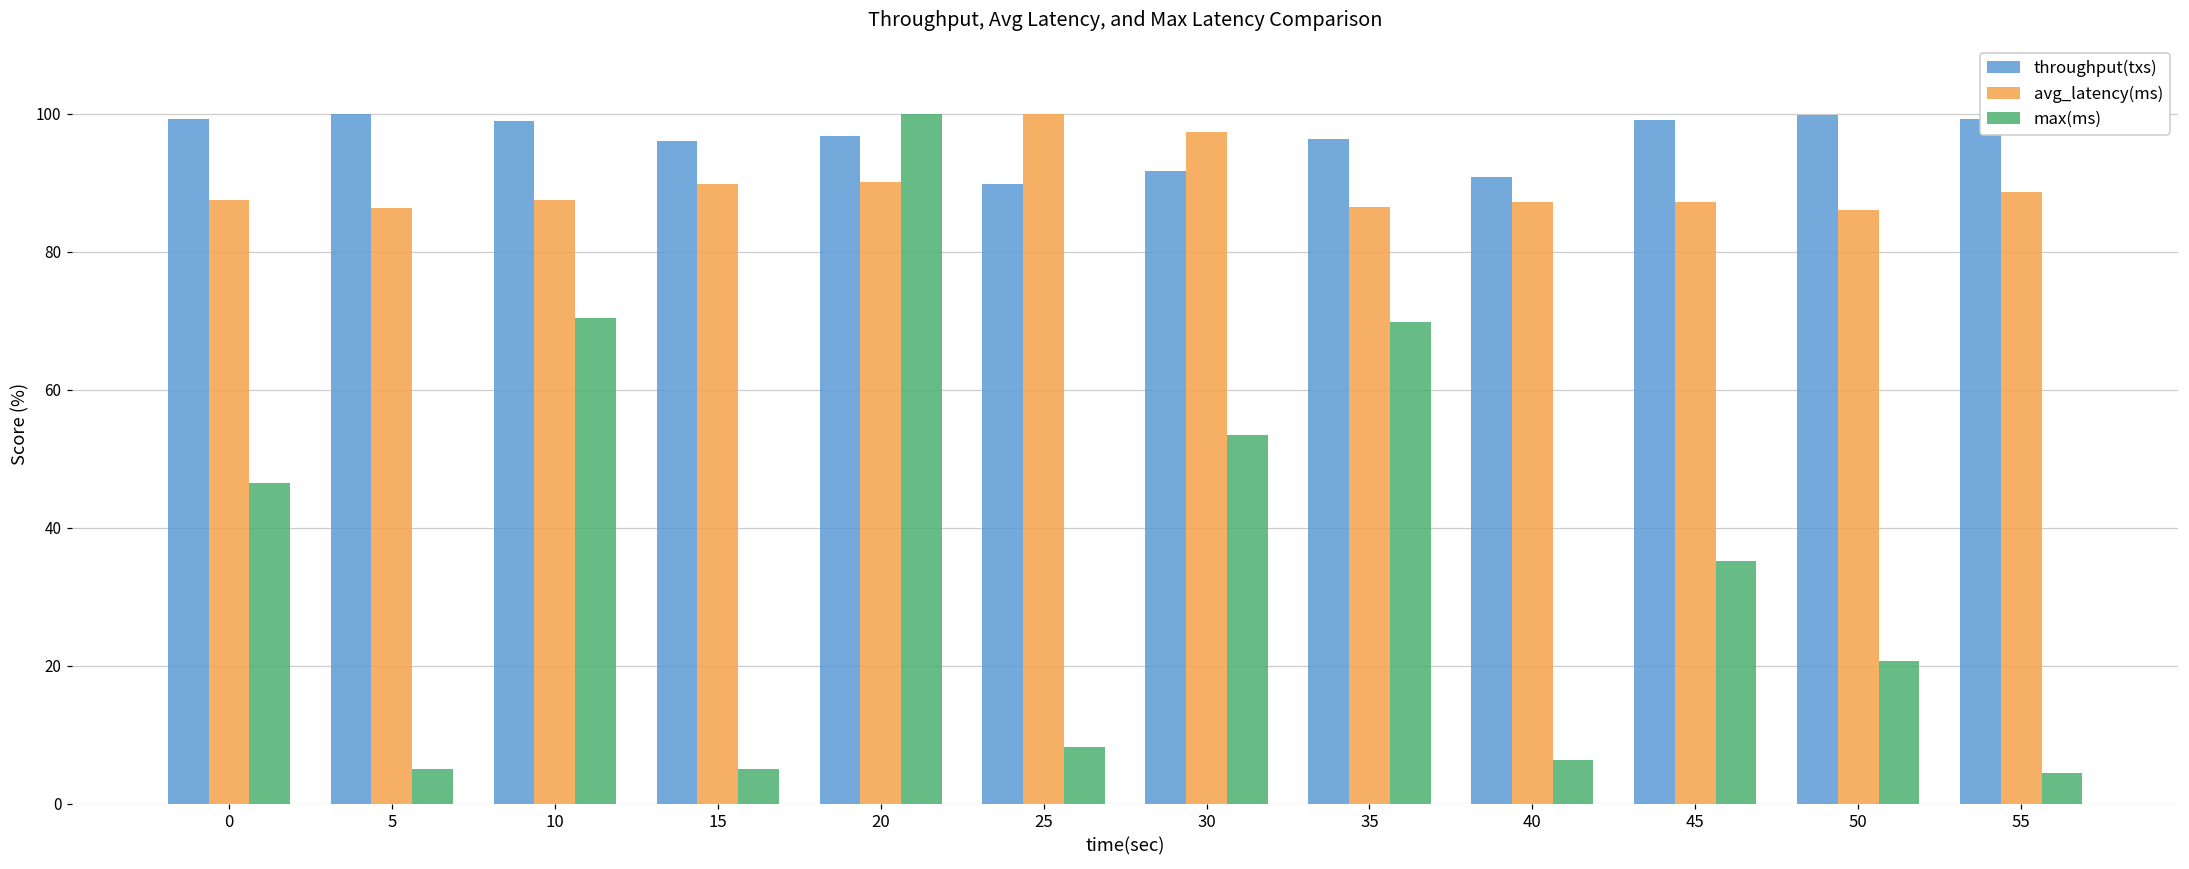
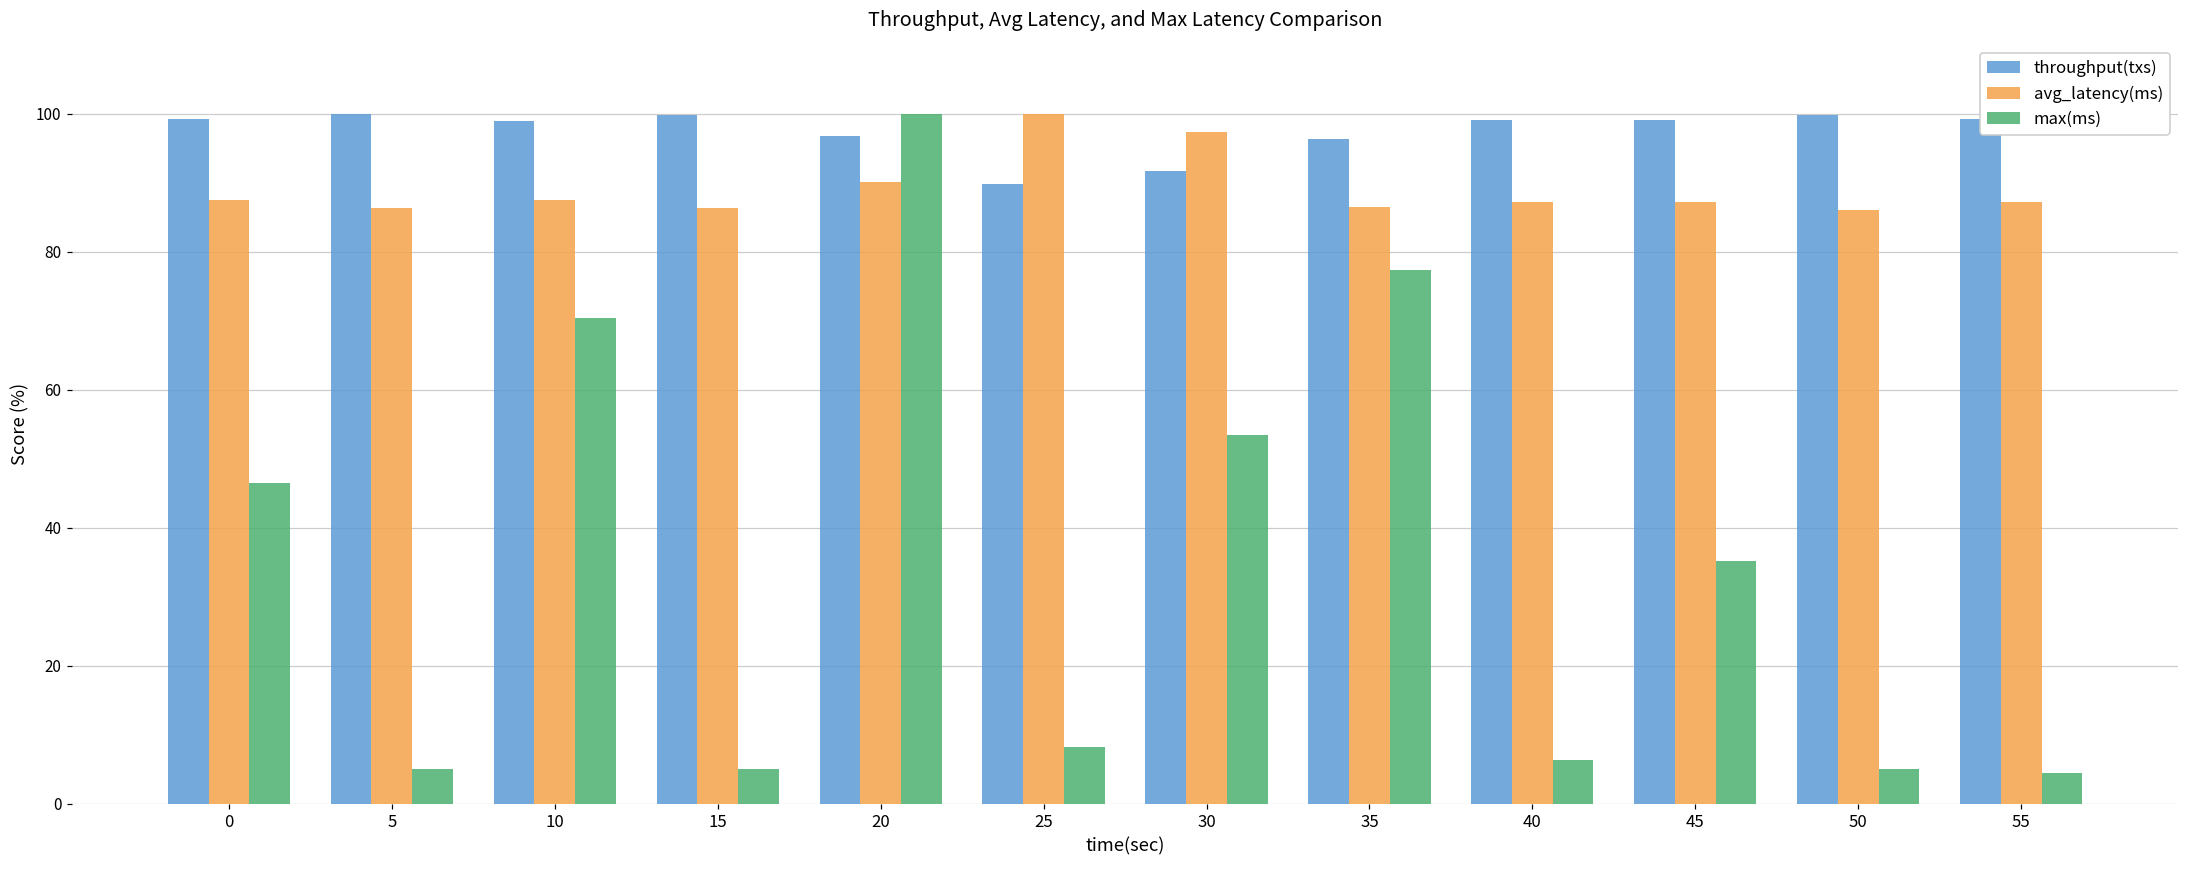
throughput(txs), 15: 96 -> 100
avg_latency(ms), 15: 90 -> 86
max(ms), 35: 70 -> 77
throughput(txs), 40: 91 -> 99
max(ms), 50: 21 -> 5
avg_latency(ms), 55: 89 -> 87
